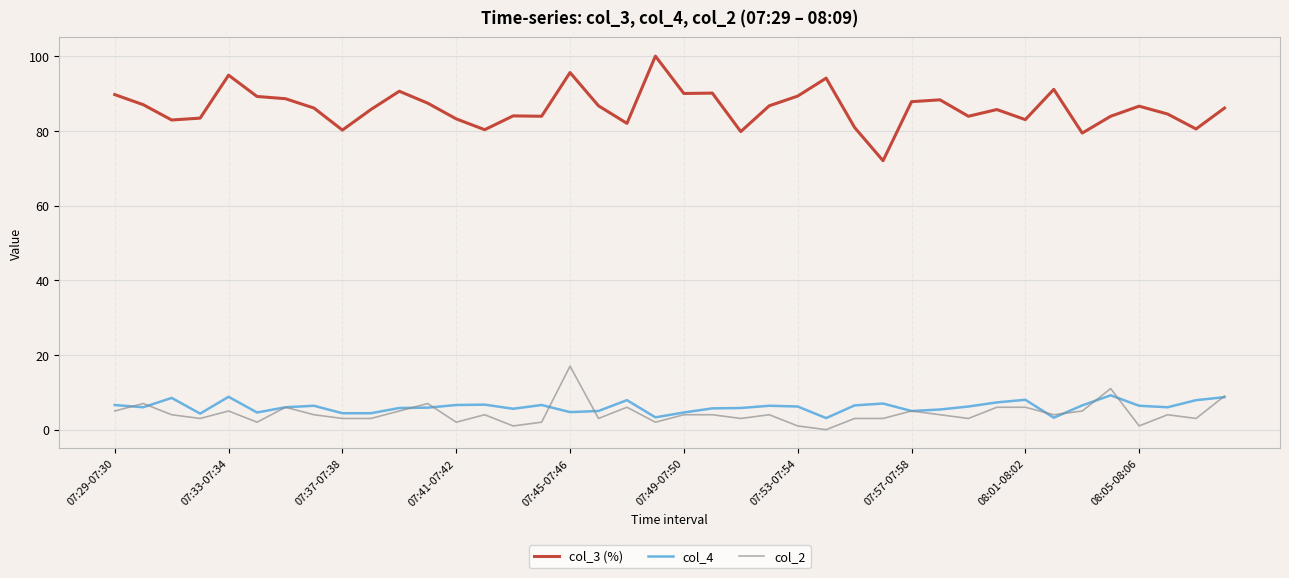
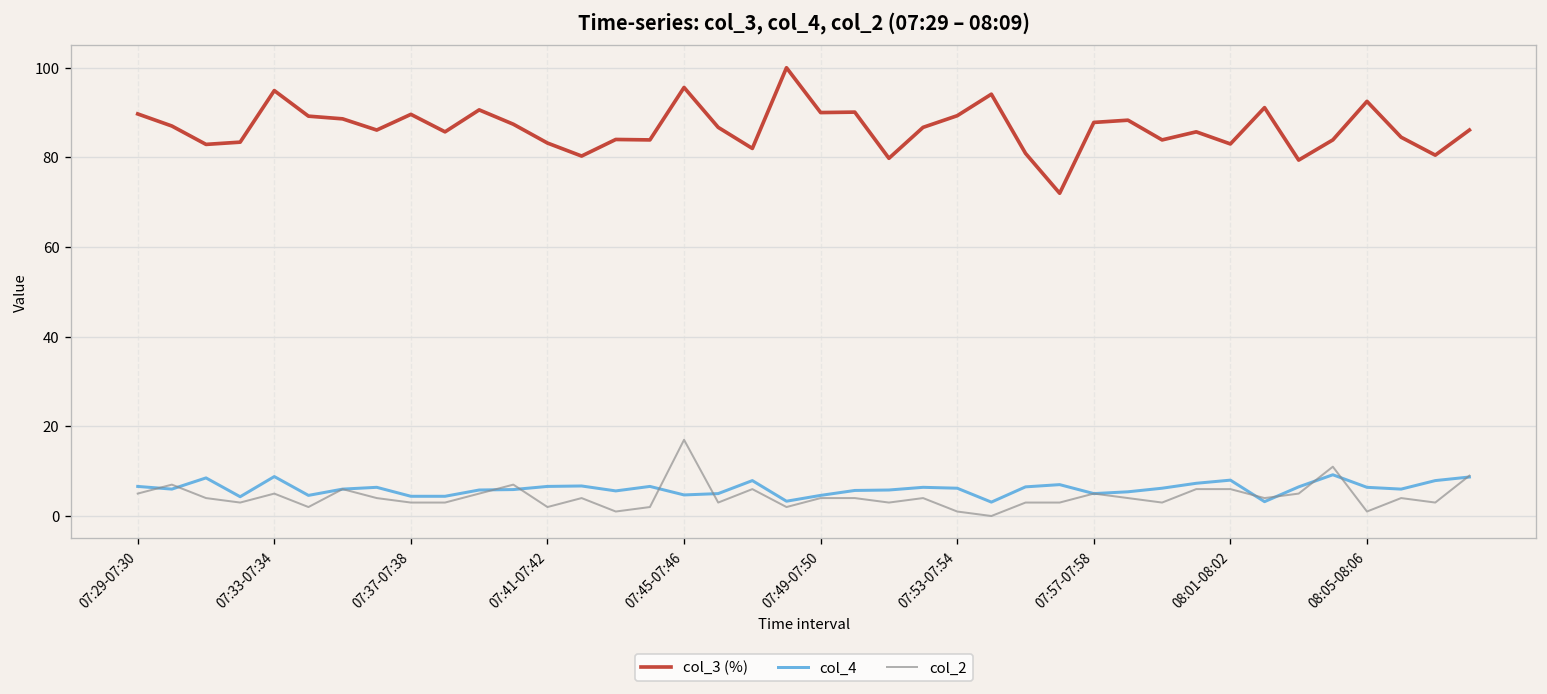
col_3 (%), 07:37-07:38: 80 -> 90
col_3 (%), 08:05-08:06: 87 -> 93
